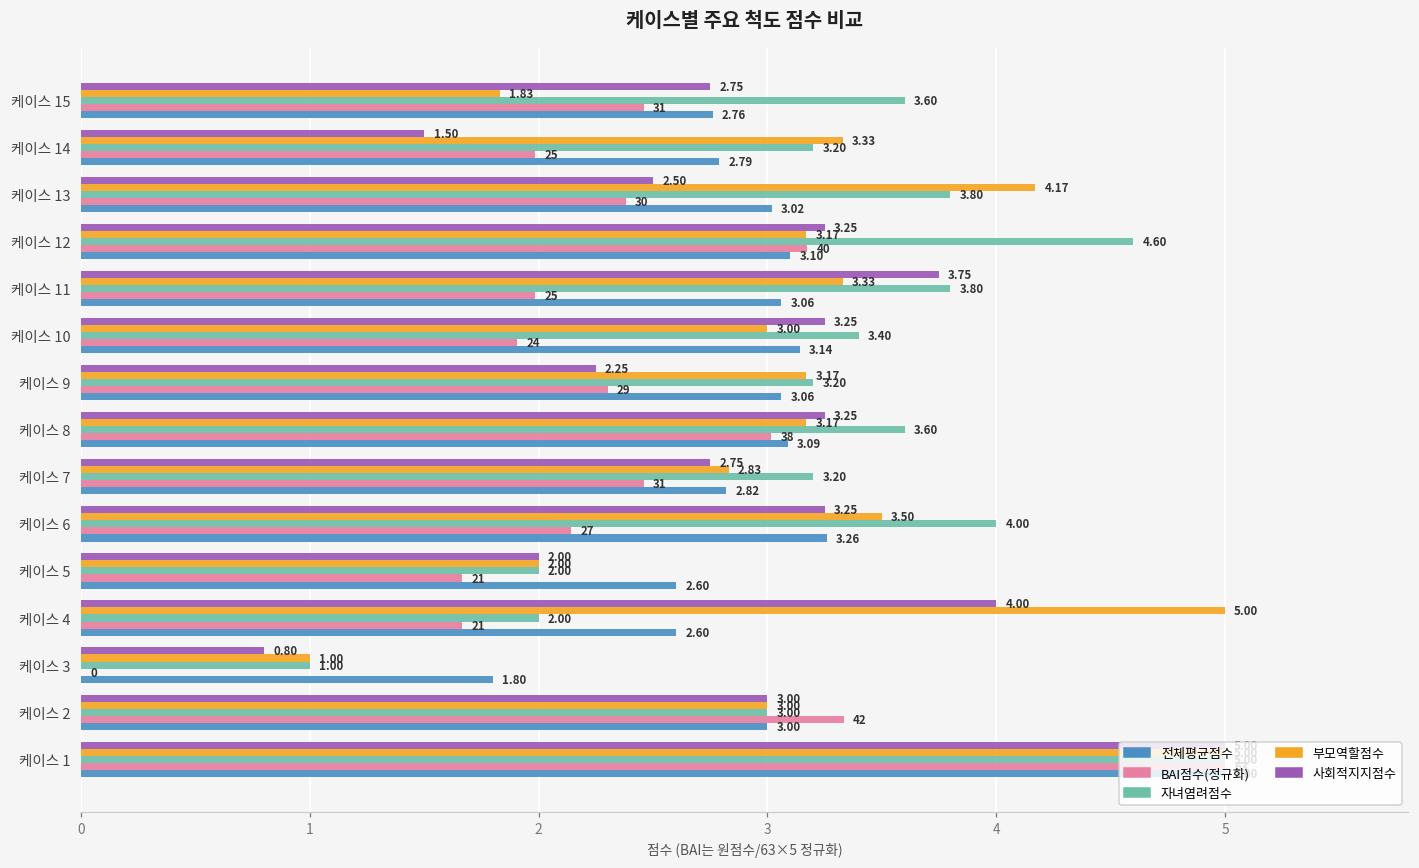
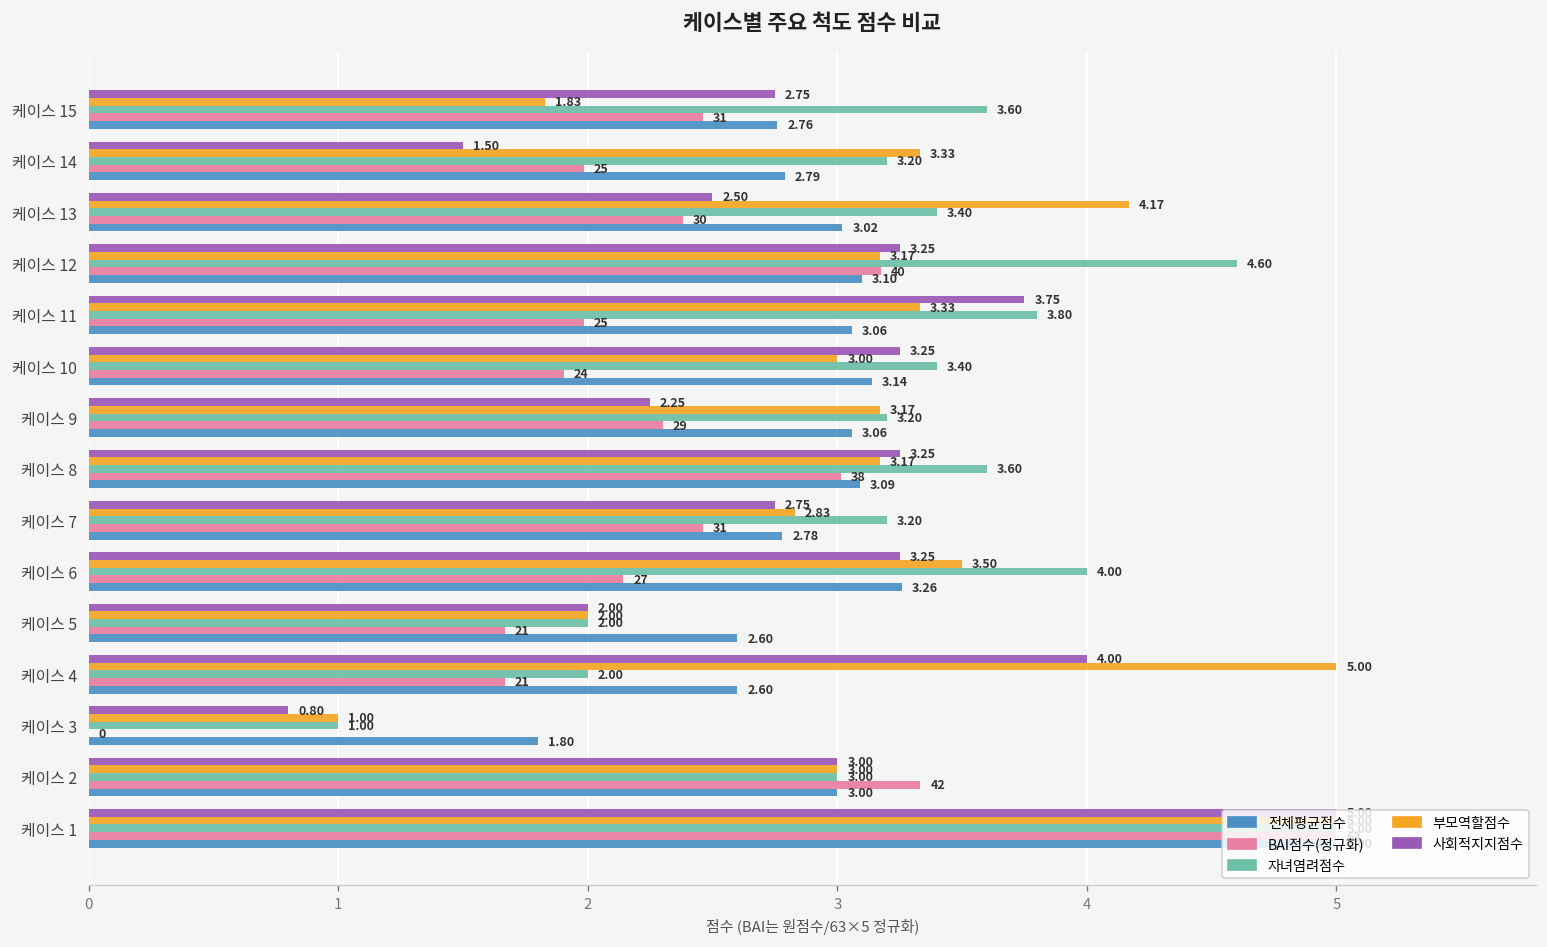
자녀염려점수, 케이스 13: 3.80 -> 3.40
전체평균점수, 케이스 7: 2.82 -> 2.78
